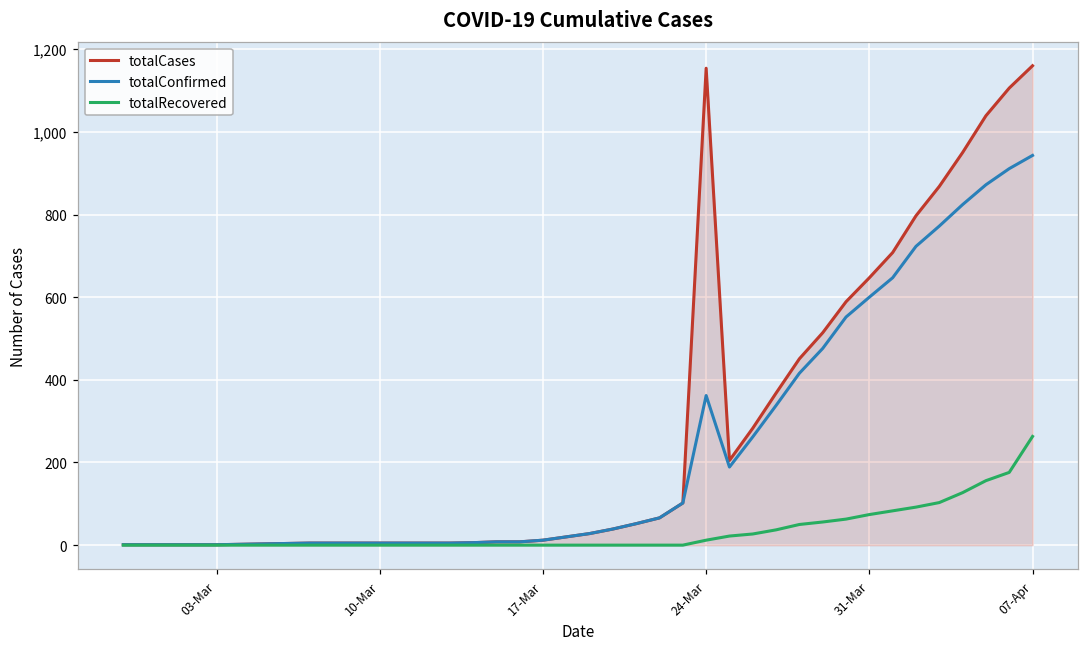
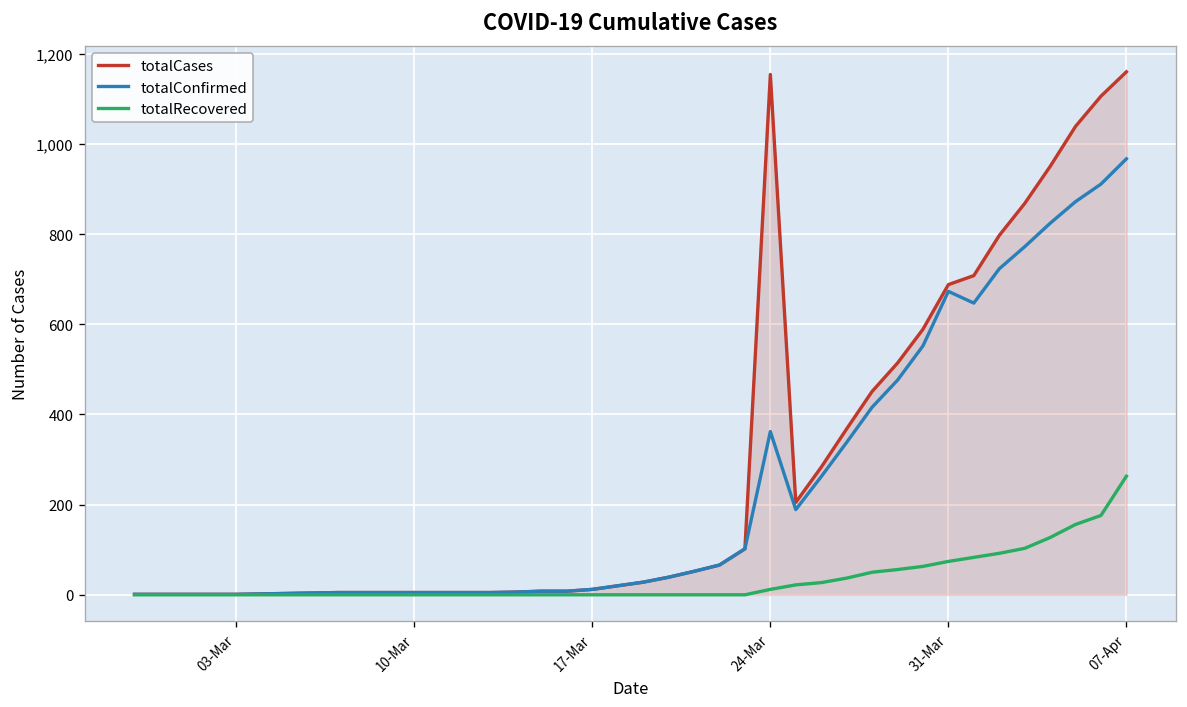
totalCases, 31-Mar: 650 -> 690
totalConfirmed, 31-Mar: 600 -> 670
totalConfirmed, 07-Apr: 940 -> 970
